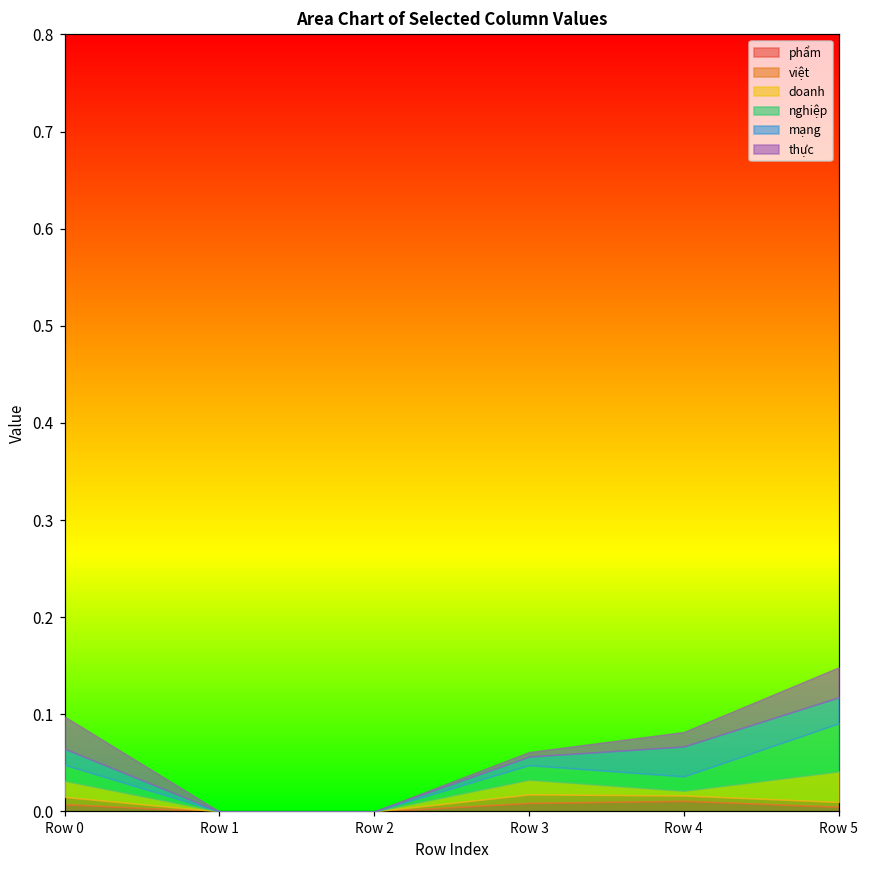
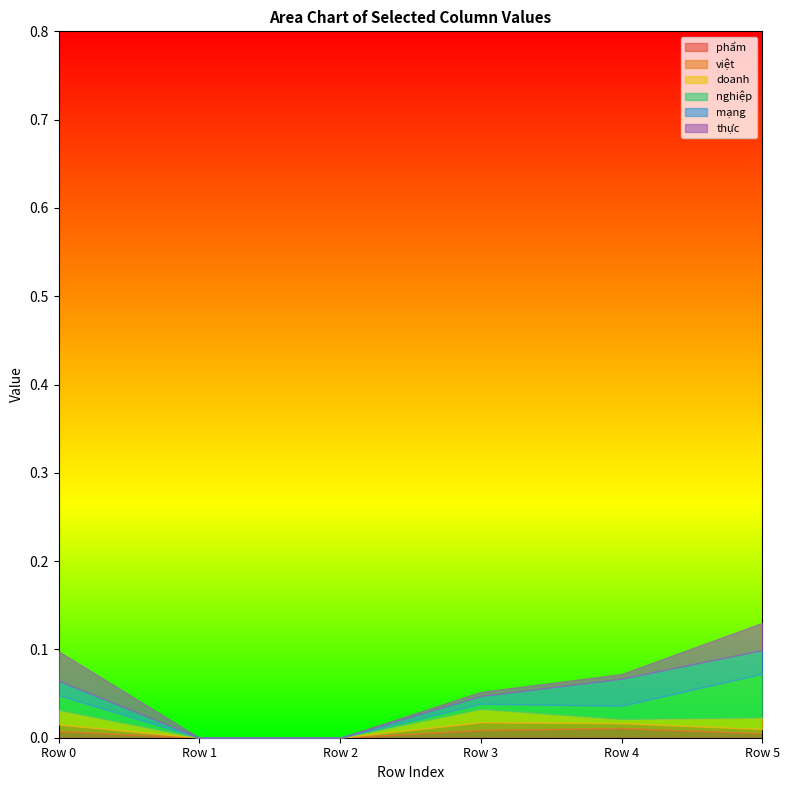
nghiệp, Row 3: 0.02 -> 0.01
thực, Row 4: 0.015 -> 0.005
doanh, Row 5: 0.03 -> 0.01
